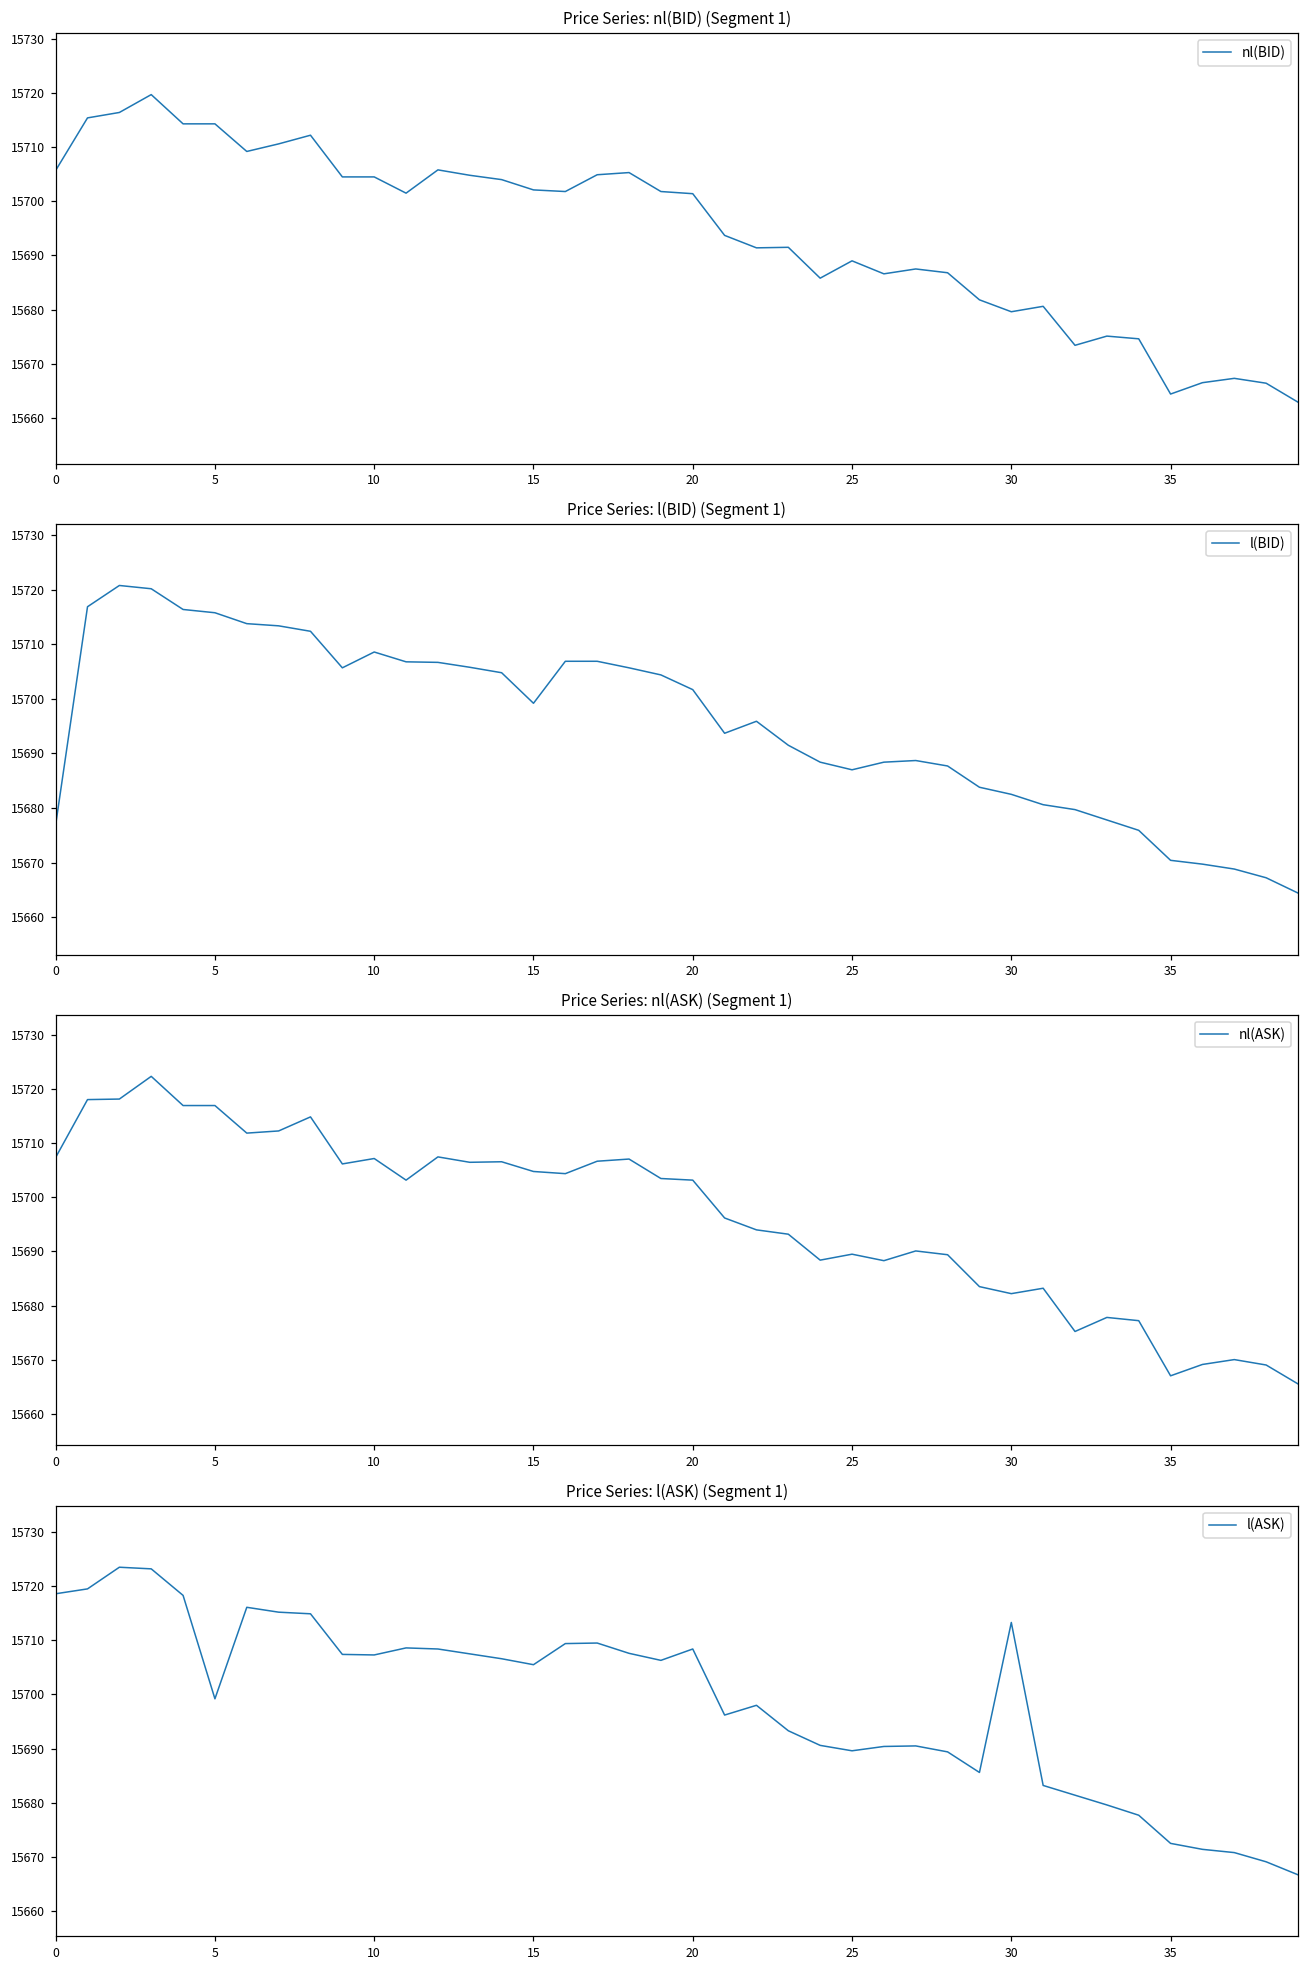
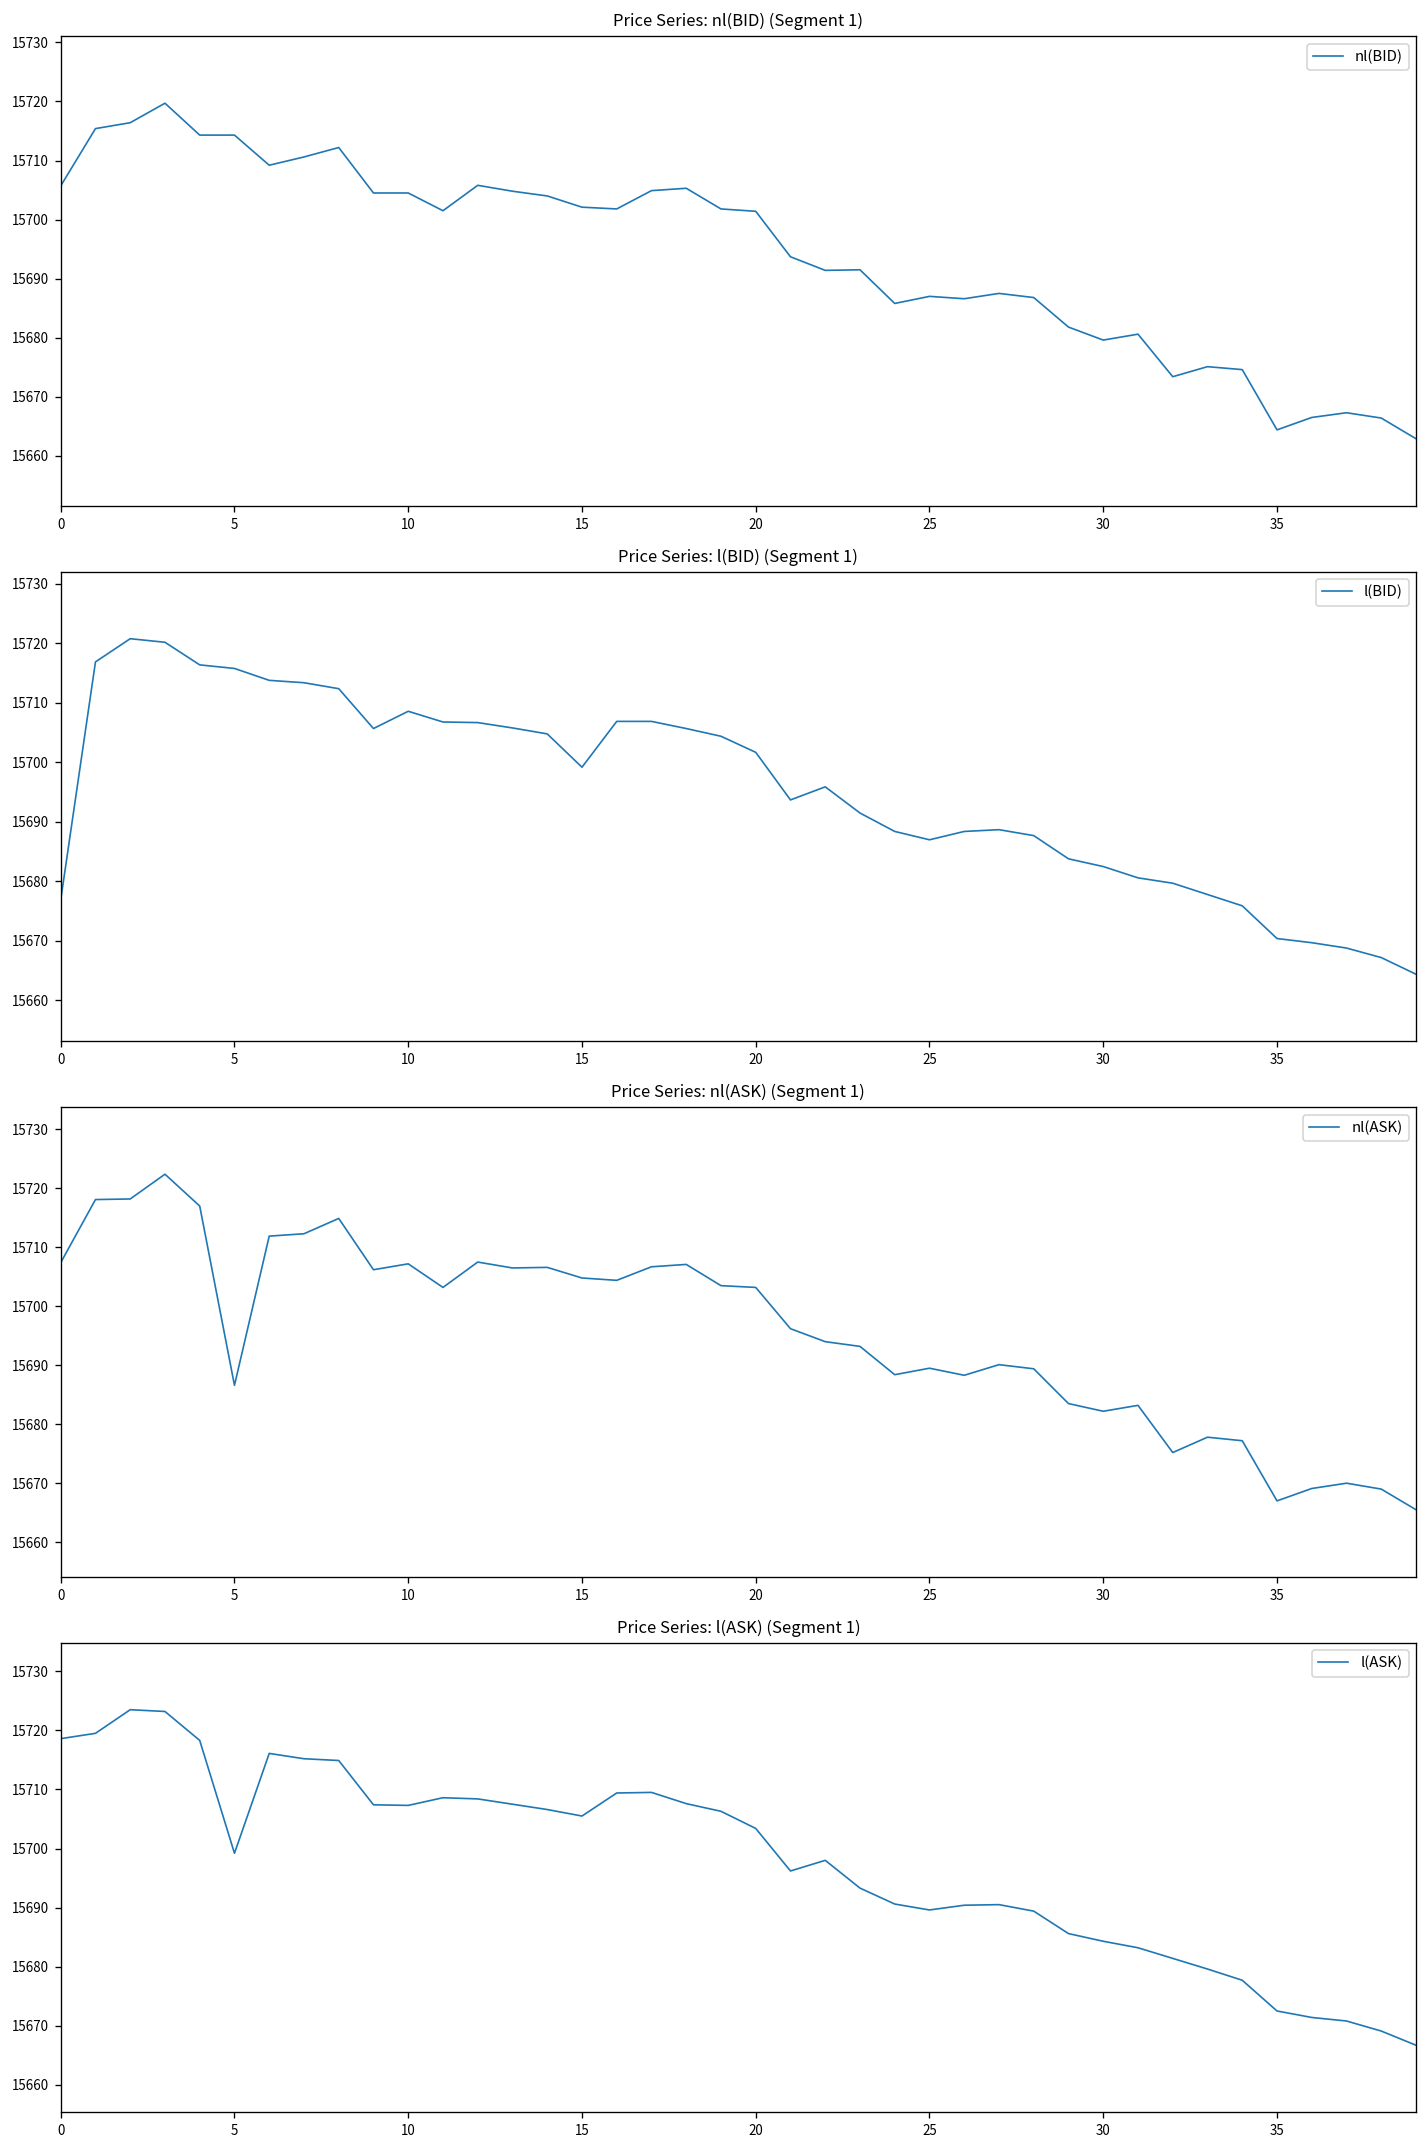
Price Series: nl(BID) (Segment 1), 25: 15689 -> 15687
Price Series: nl(ASK) (Segment 1), 5: 15717 -> 15687
Price Series: l(ASK) (Segment 1), 20: 15708 -> 15703
Price Series: l(ASK) (Segment 1), 30: 15713 -> 15684
